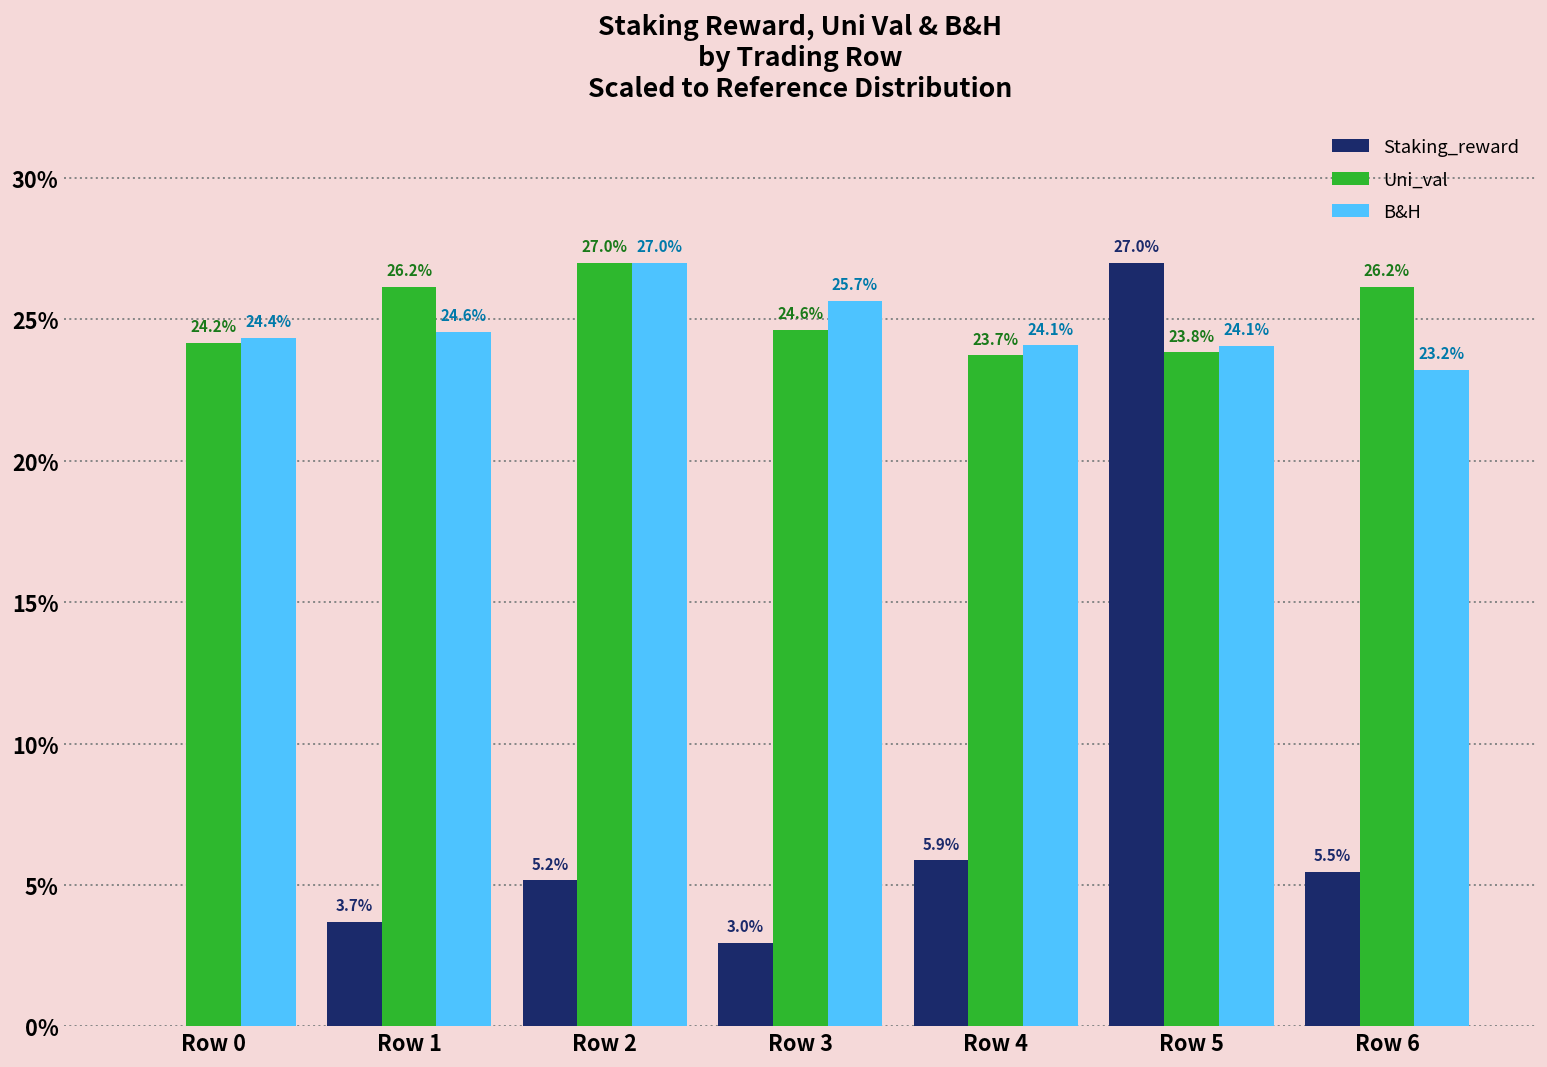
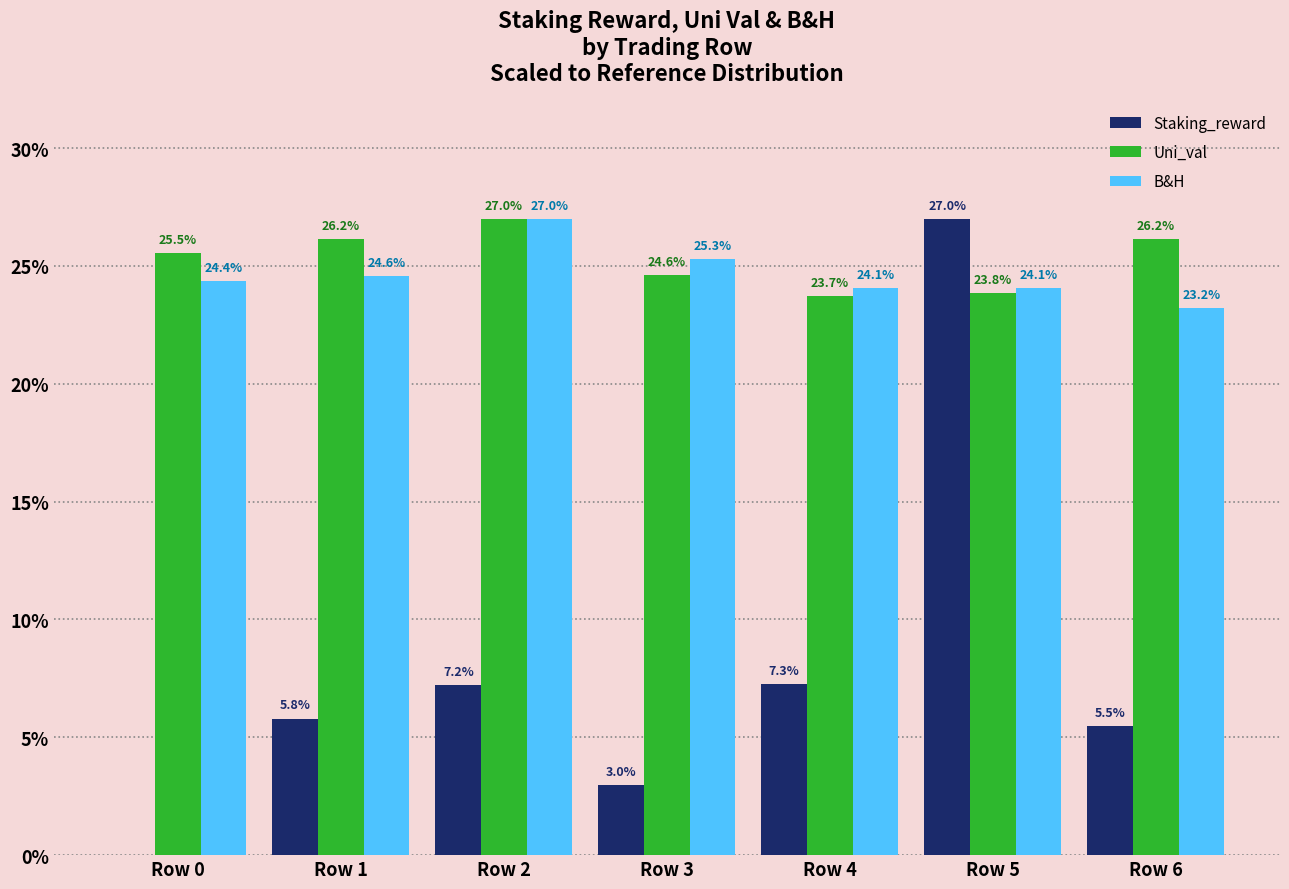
Uni_val, Row 0: 24.2% -> 25.5%
Staking_reward, Row 1: 3.7% -> 5.8%
Staking_reward, Row 2: 5.2% -> 7.2%
B&H, Row 3: 25.7% -> 25.3%
Staking_reward, Row 4: 5.9% -> 7.3%
